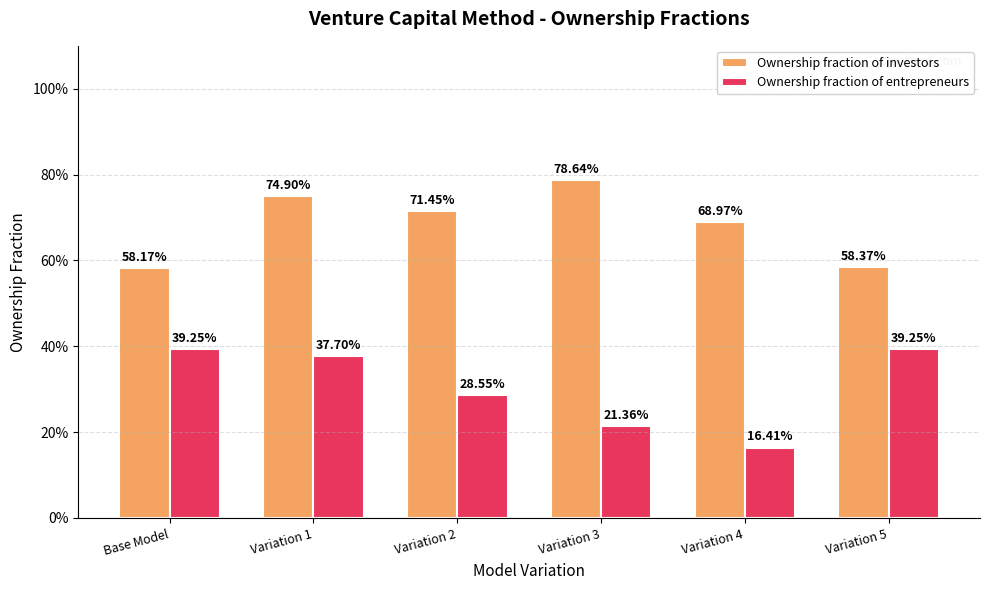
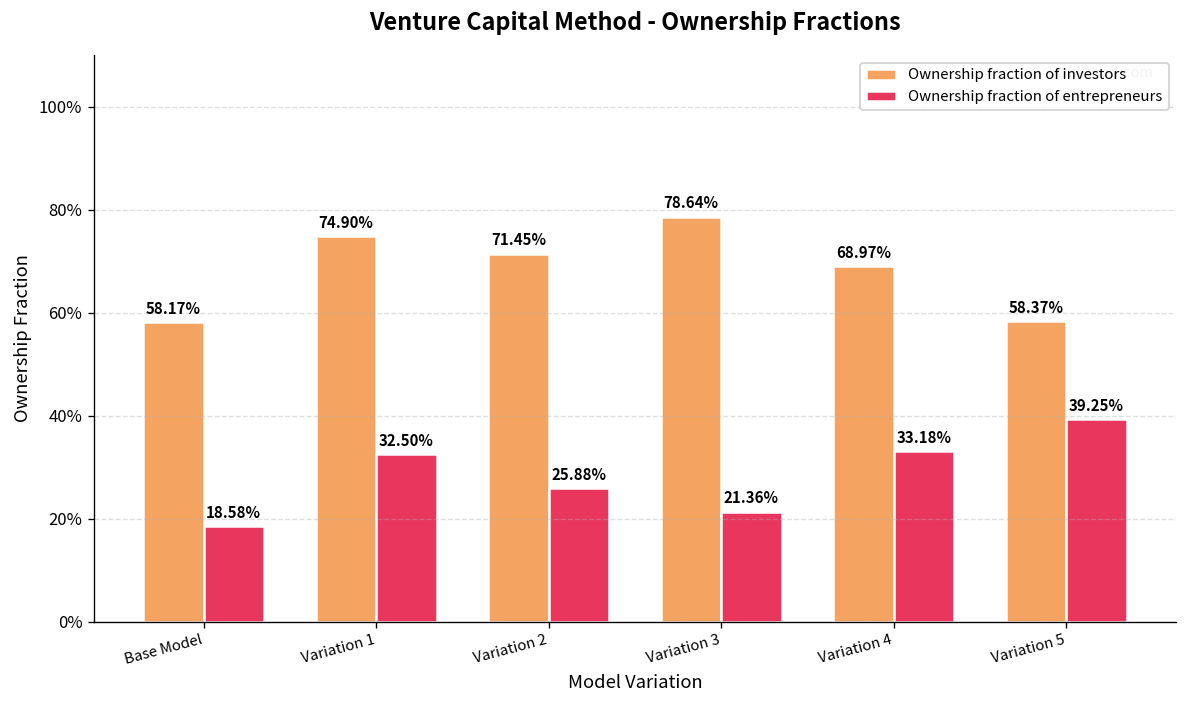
Ownership fraction of entrepreneurs, Base Model: 39.25% -> 18.58%
Ownership fraction of entrepreneurs, Variation 1: 37.70% -> 32.50%
Ownership fraction of entrepreneurs, Variation 2: 28.55% -> 25.88%
Ownership fraction of entrepreneurs, Variation 4: 16.41% -> 33.18%
